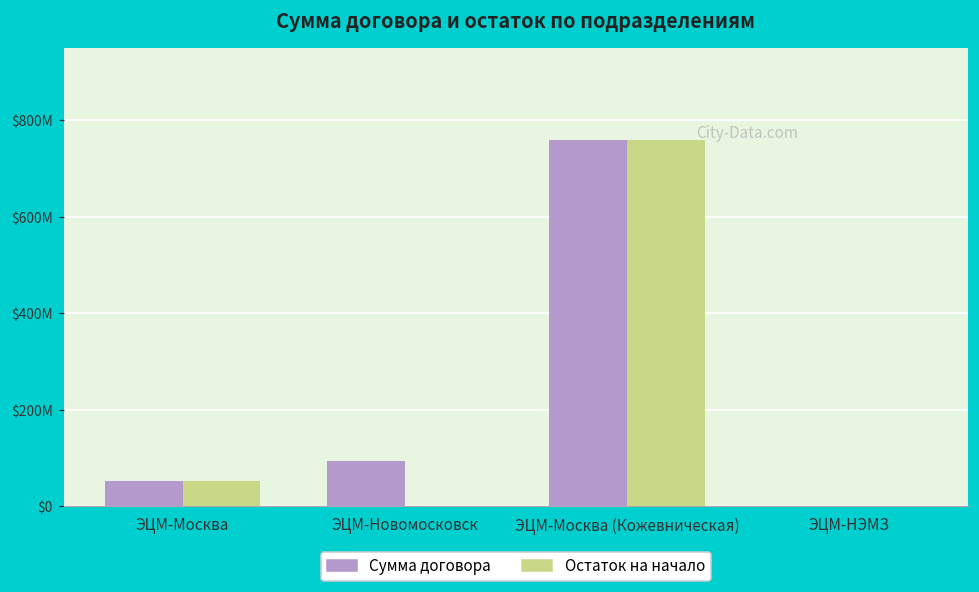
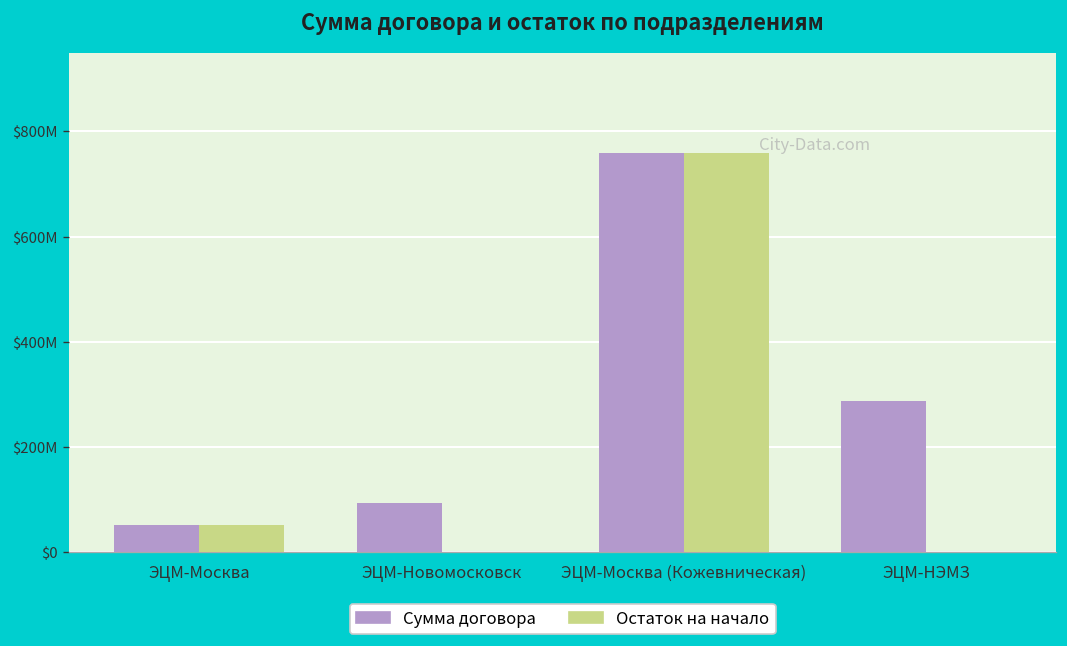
Сумма договора, ЭЦМ-НЭМЗ: $0 -> $290000000
